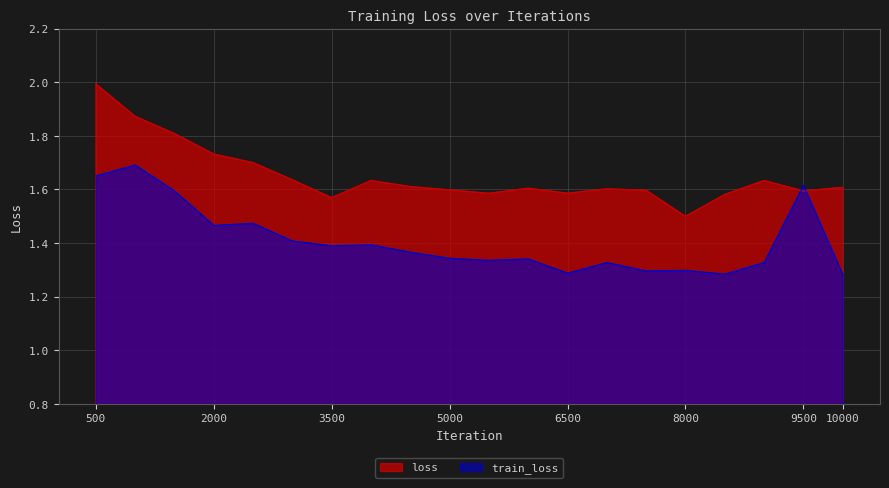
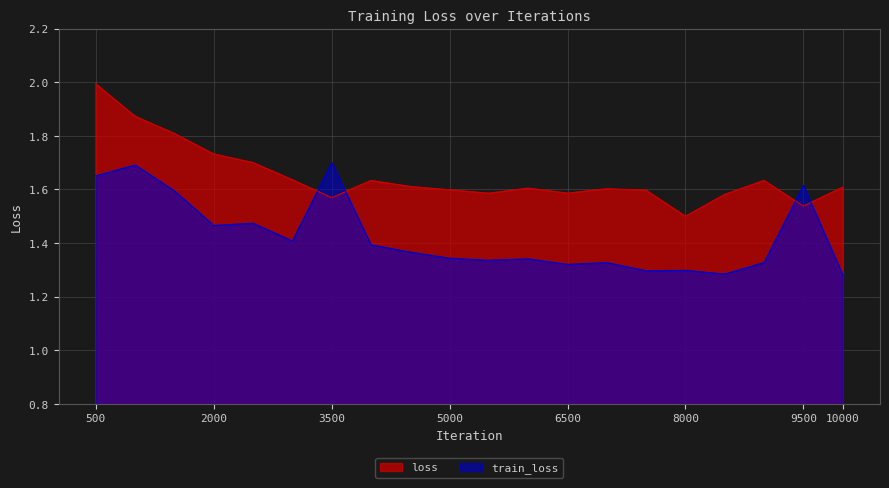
train_loss, 3500: 1.39 -> 1.70
train_loss, 6500: 1.29 -> 1.32
loss, 9500: 1.59 -> 1.54
